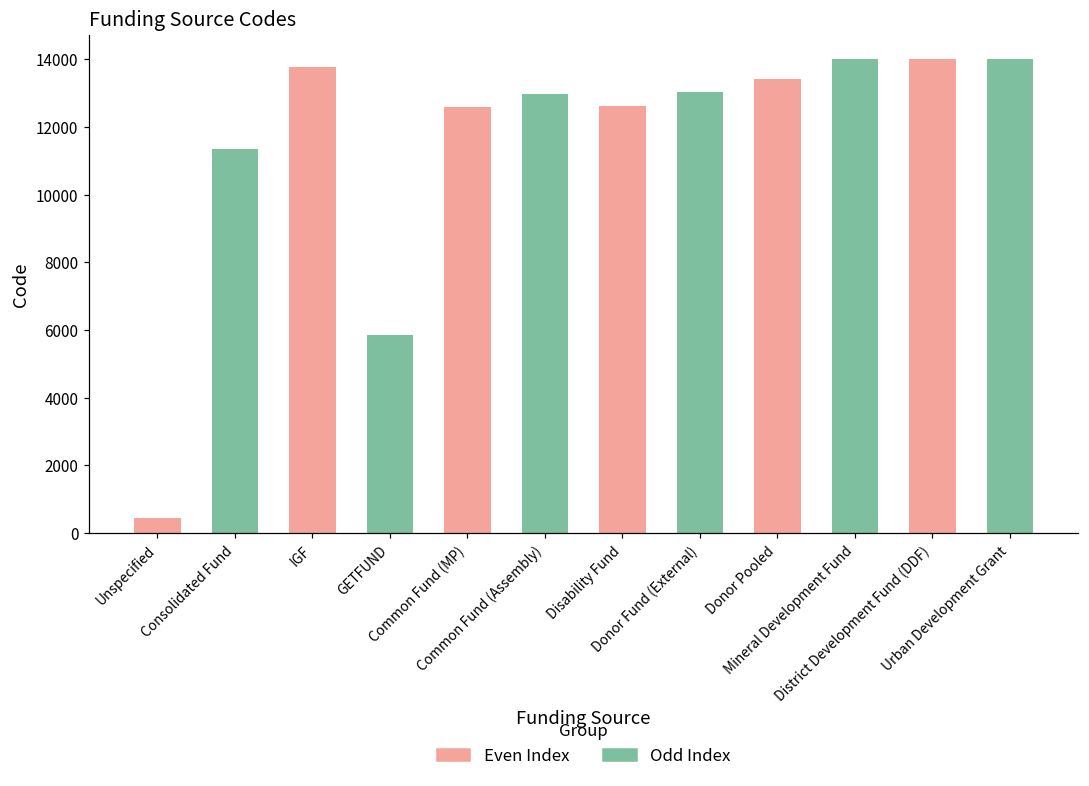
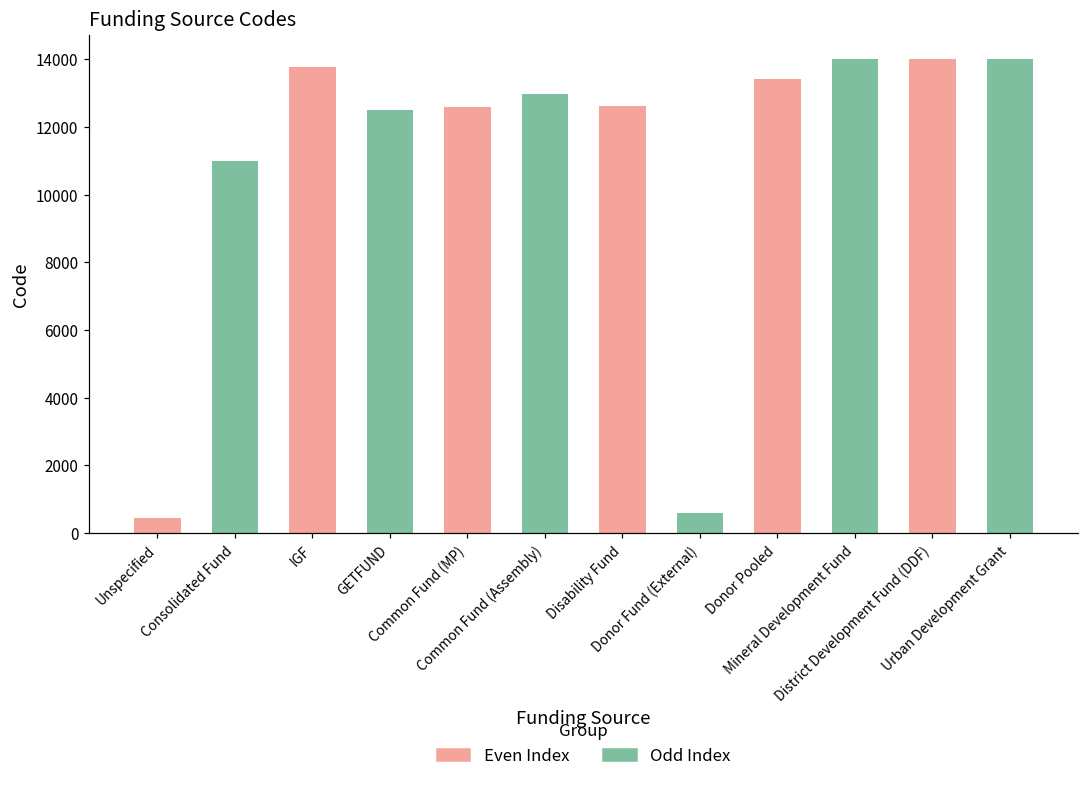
Odd Index, Consolidated Fund: 11300 -> 11000
Odd Index, GETFUND: 5900 -> 12500
Odd Index, Donor Fund (External): 13000 -> 600
